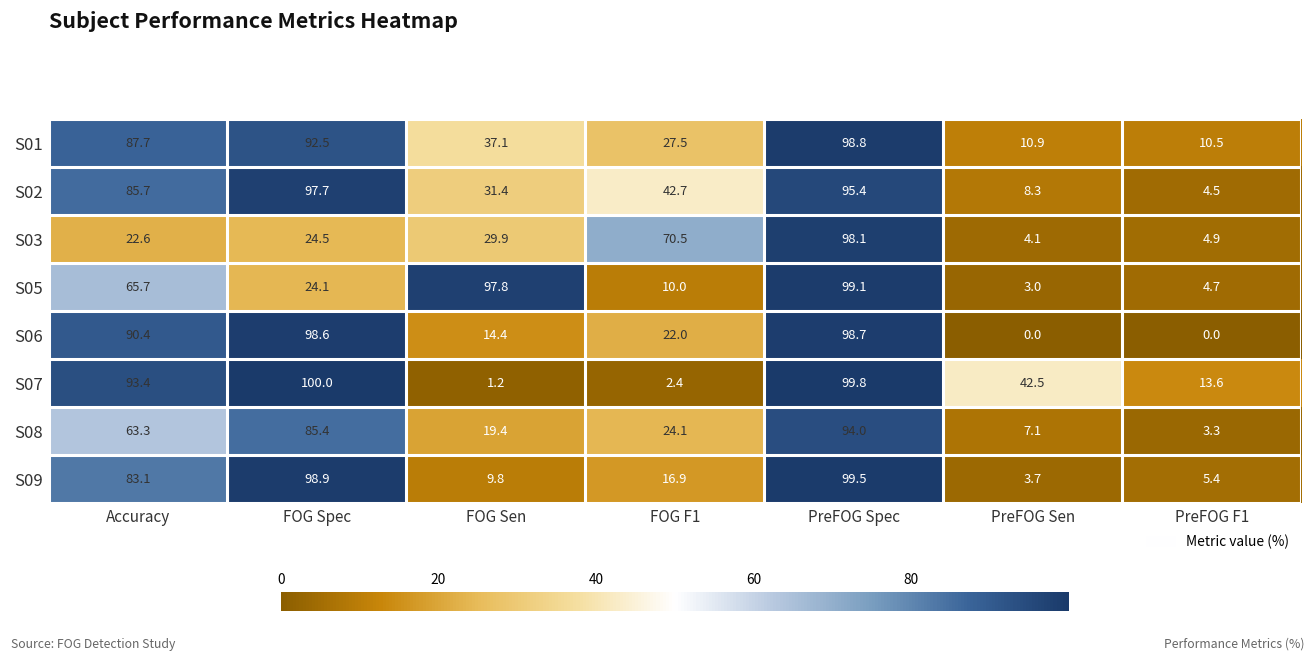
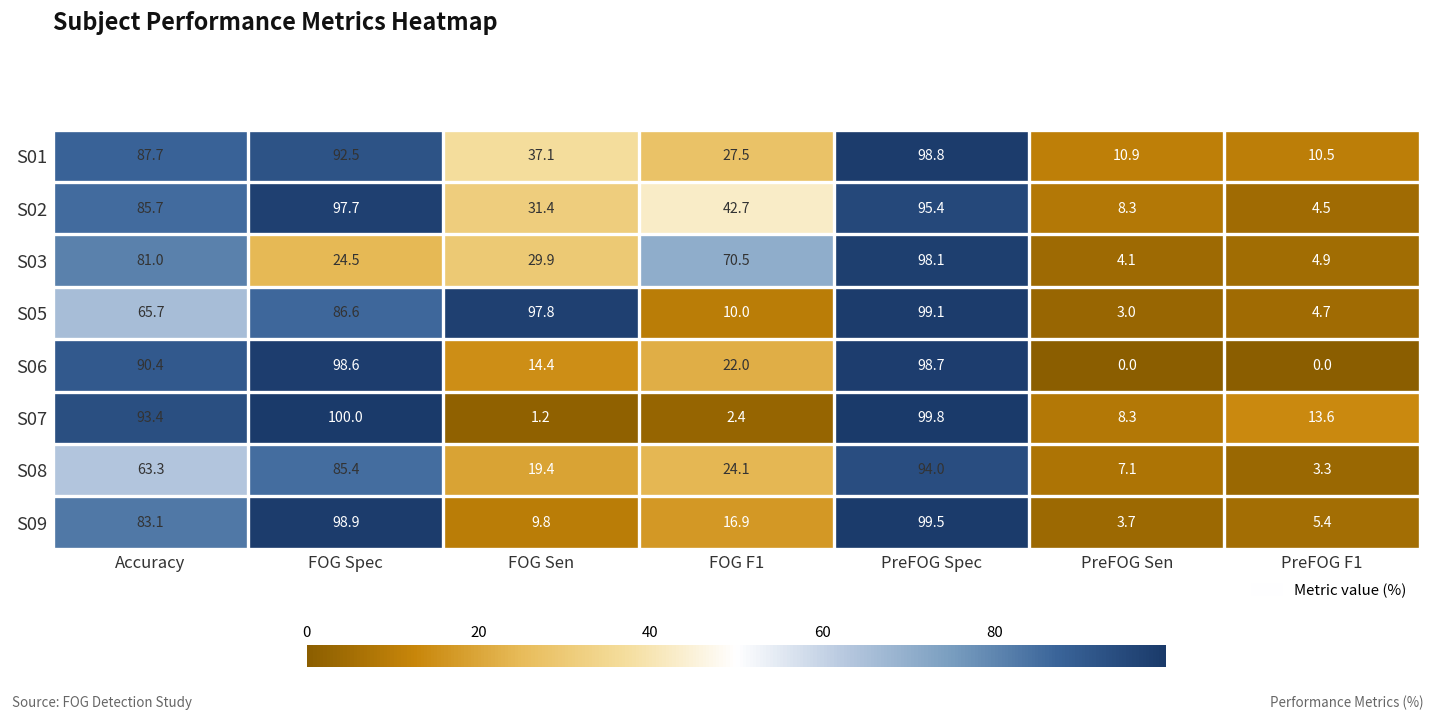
S03, Accuracy: 22.6 -> 81.0
S05, FOG Spec: 24.1 -> 86.6
S07, PreFOG Sen: 42.5 -> 8.3
